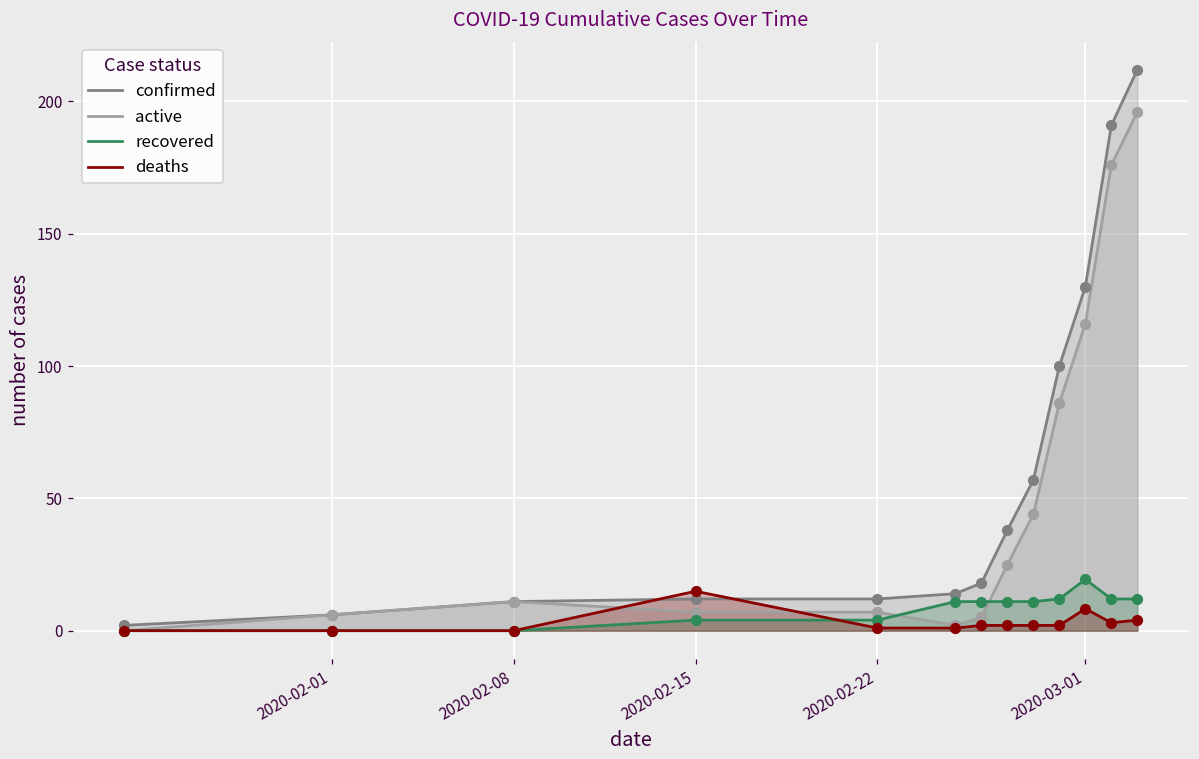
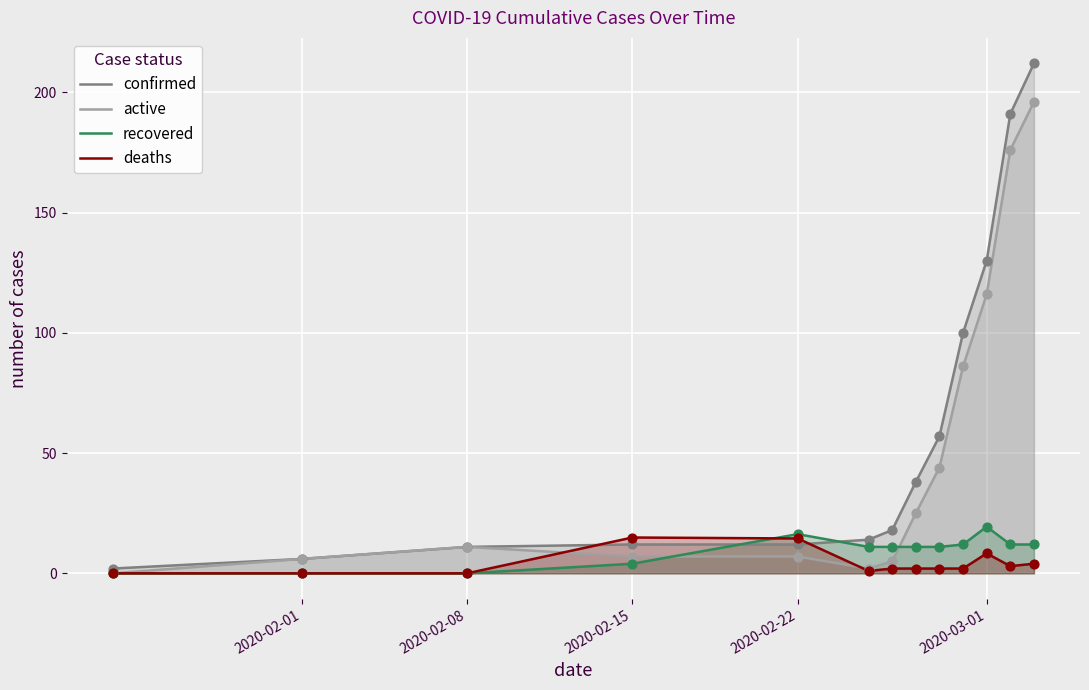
recovered, 2020-02-22: 4 -> 16
deaths, 2020-02-22: 1 -> 15
